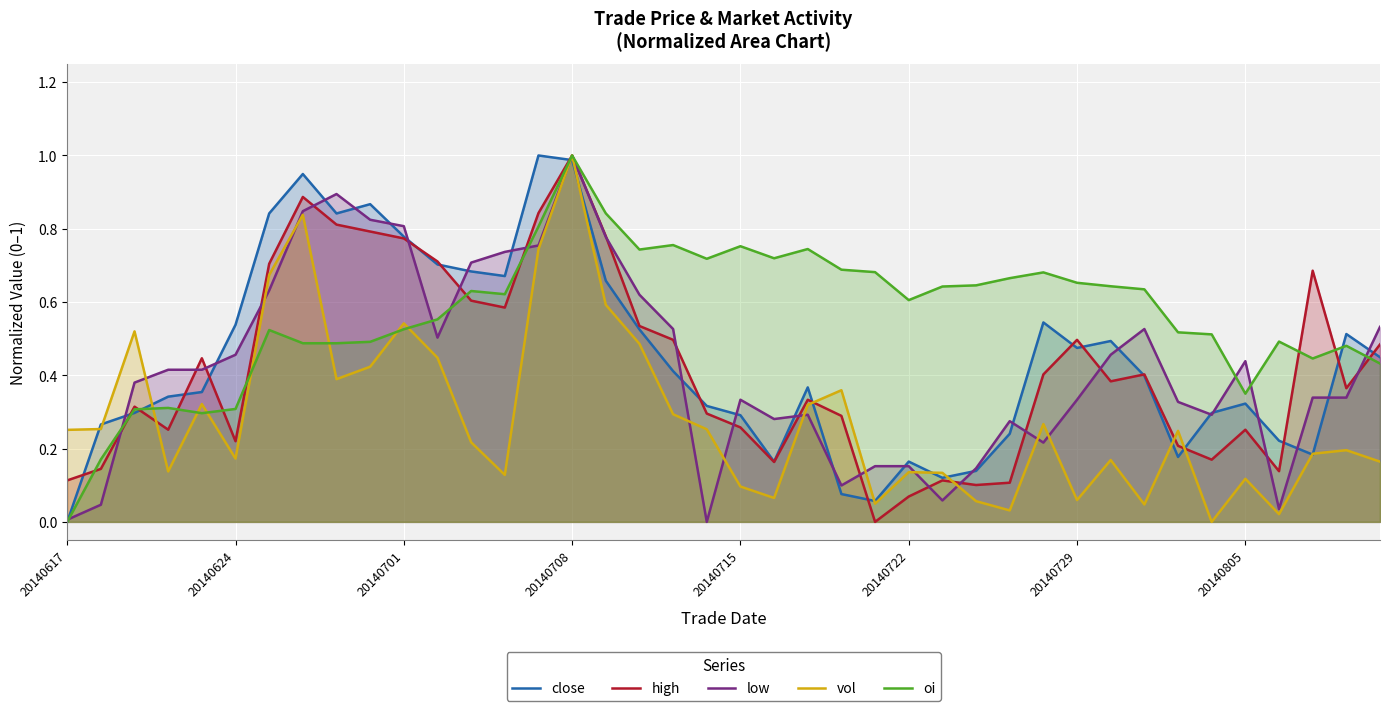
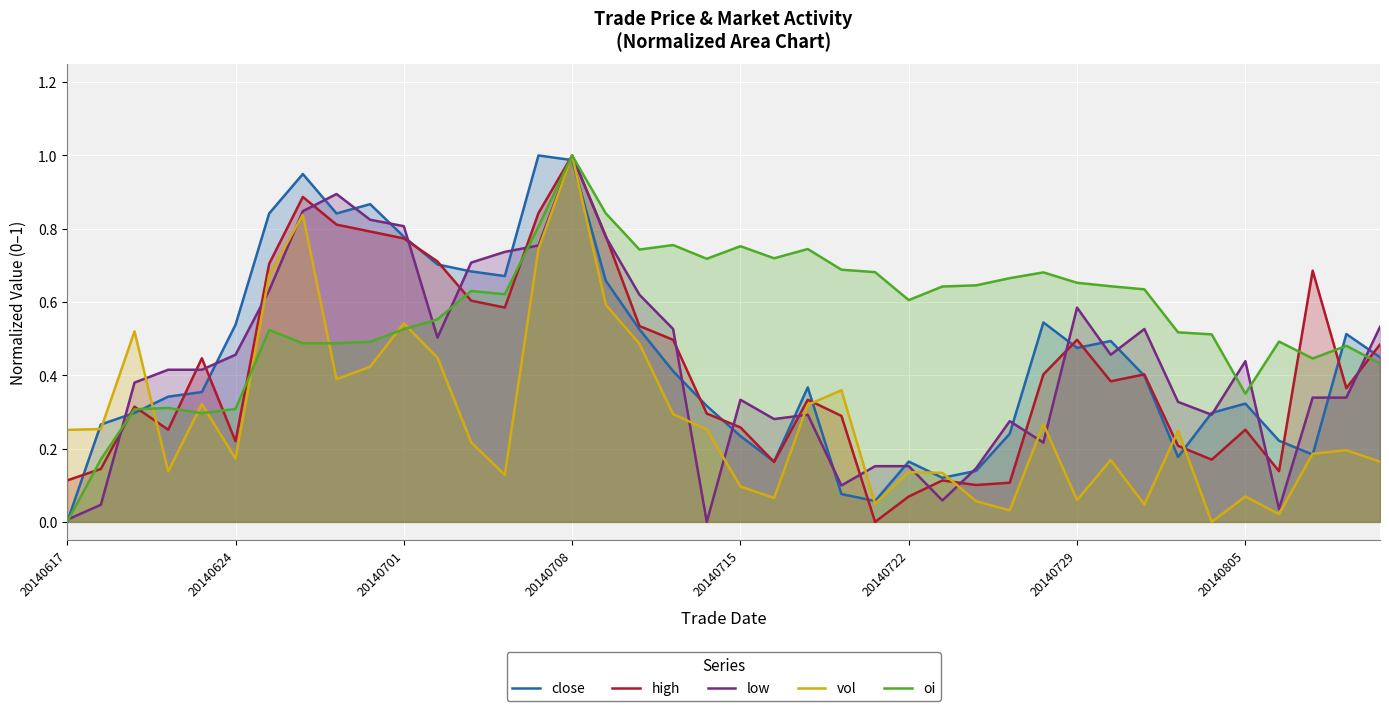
close, 20140715: 0.29 -> 0.23
low, 20140729: 0.33 -> 0.58
vol, 20140805: 0.12 -> 0.07
